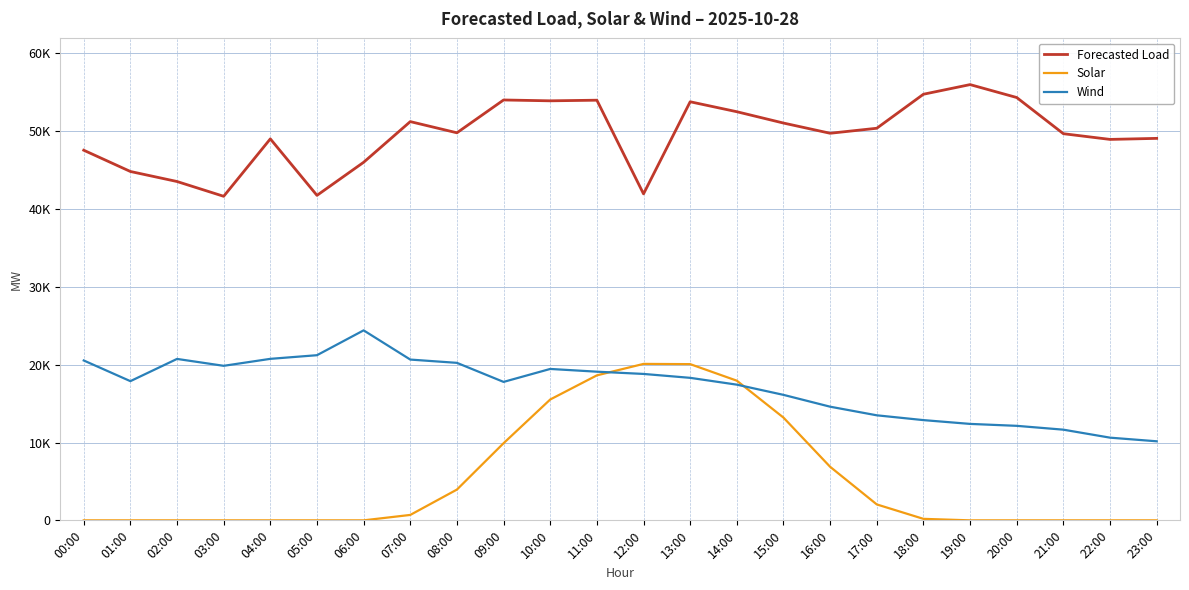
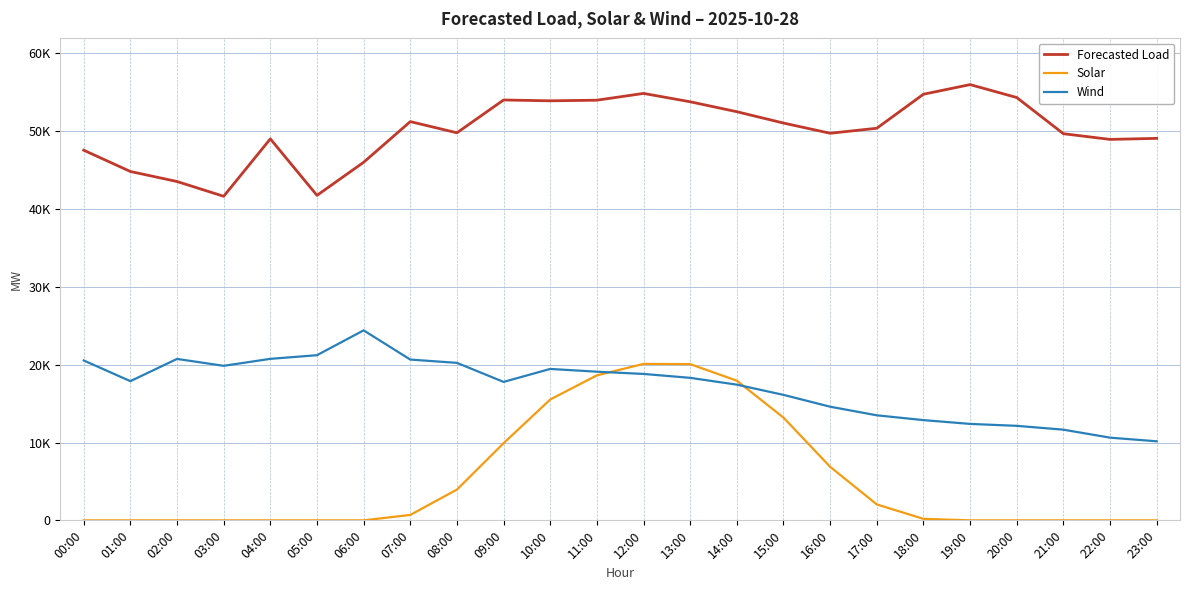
Forecasted Load, 12:00: 42000 -> 55000
